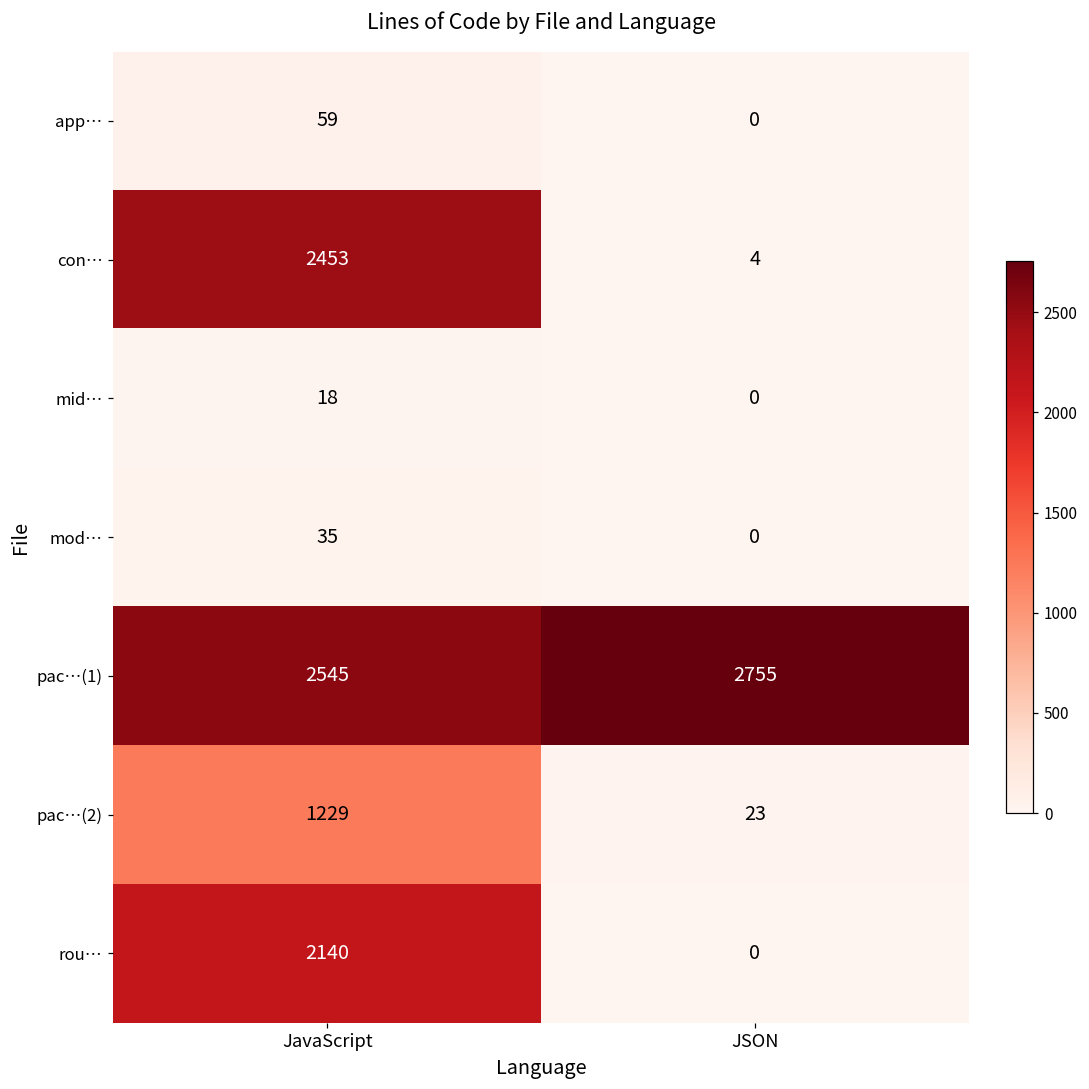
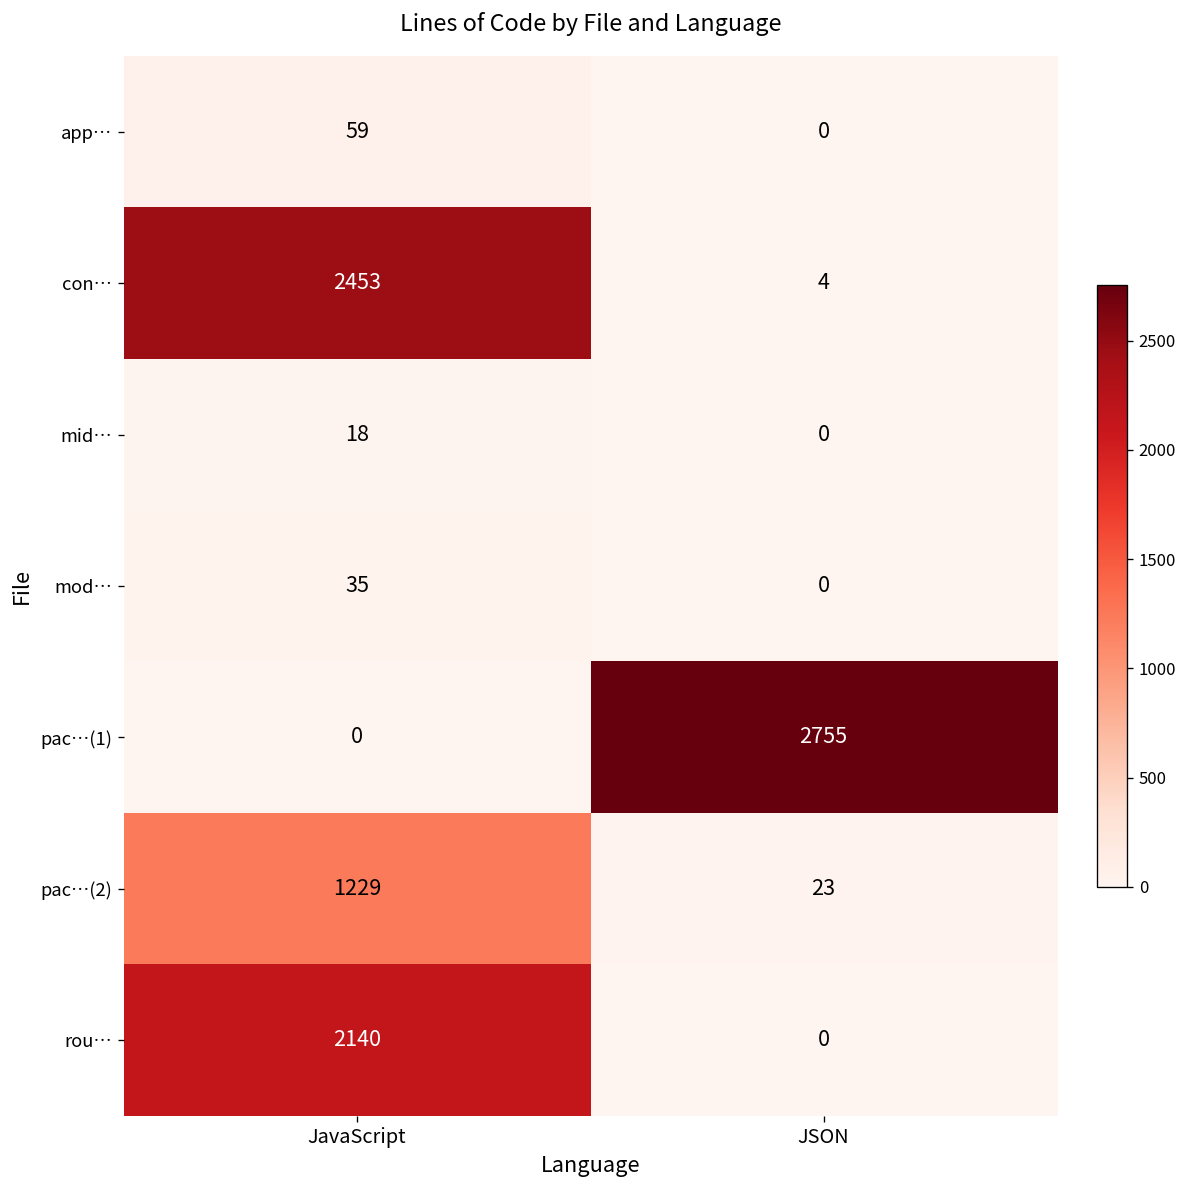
pac…(1), JavaScript: 2545 -> 0
